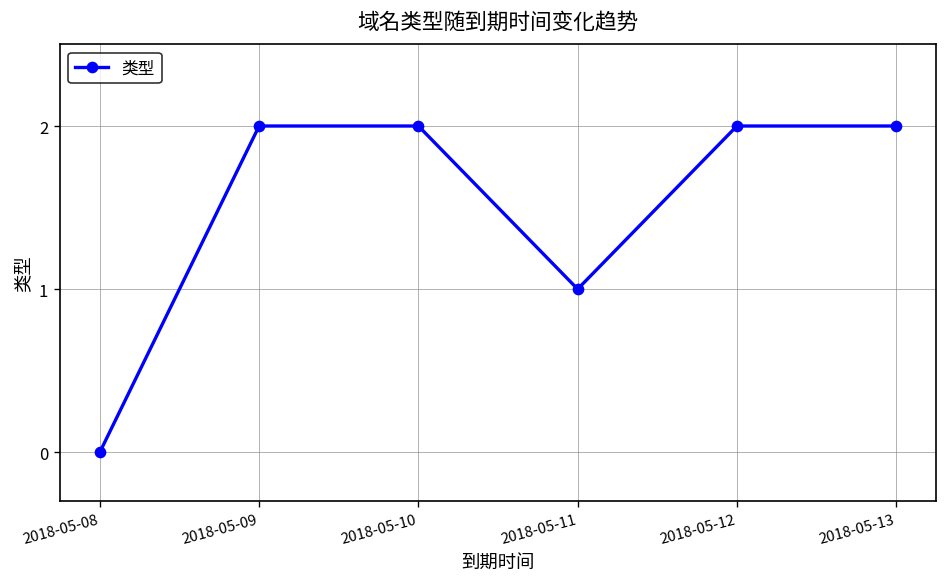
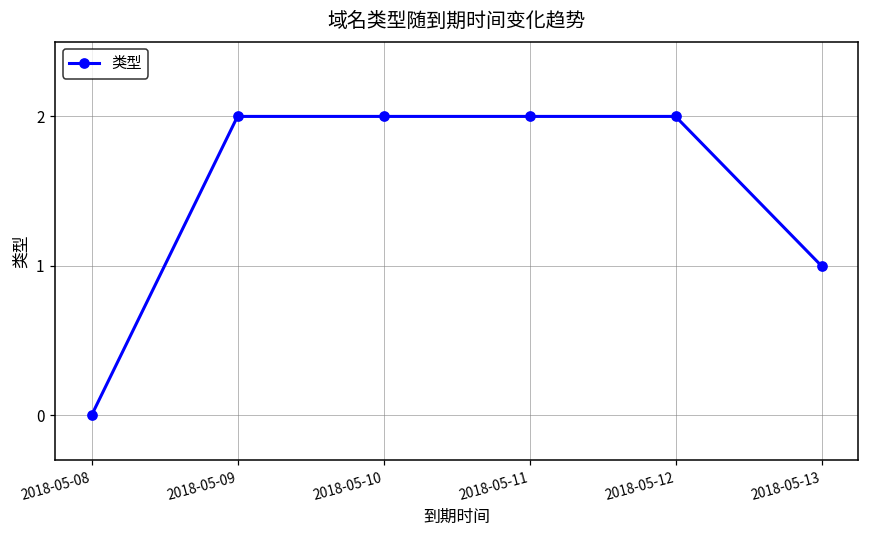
2018-05-11: 1 -> 2
2018-05-13: 2 -> 1
